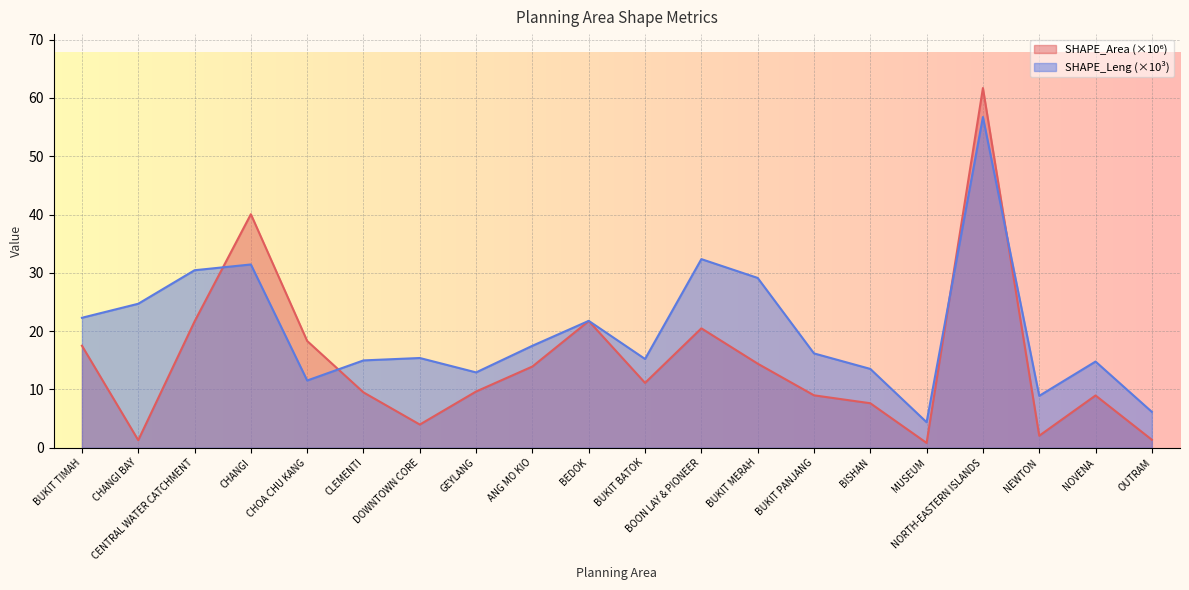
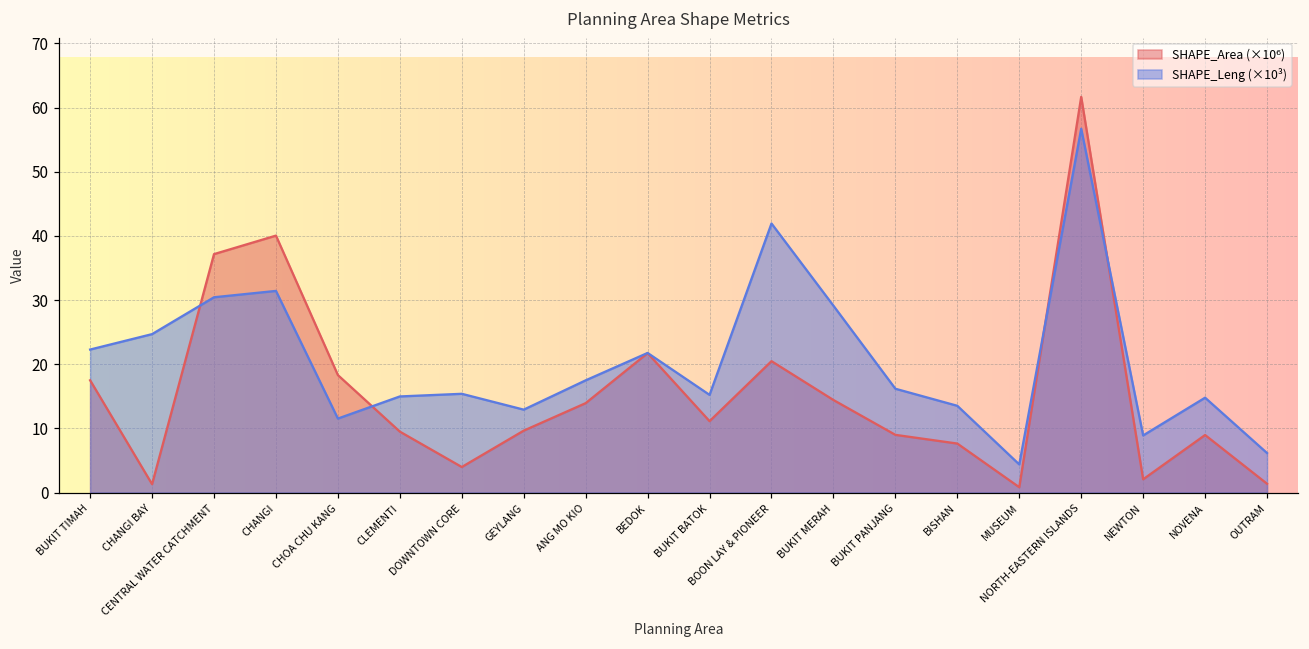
SHAPE_Area (×10⁶), CENTRAL WATER CATCHMENT: 22 -> 37
SHAPE_Leng (×10³), BOON LAY & PIONEER: 32 -> 42
